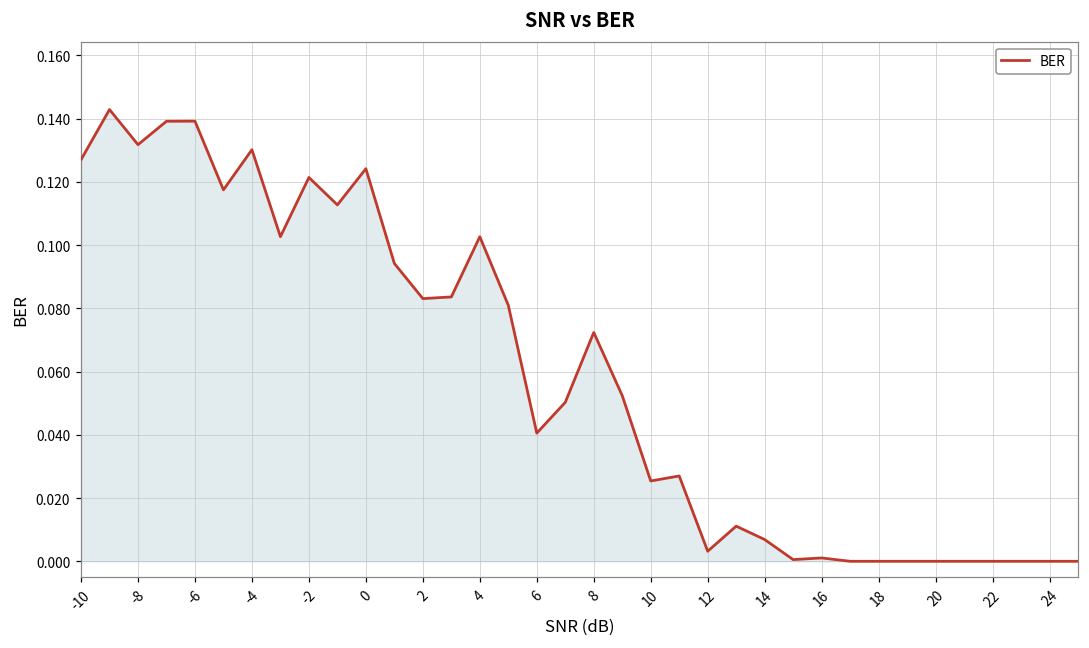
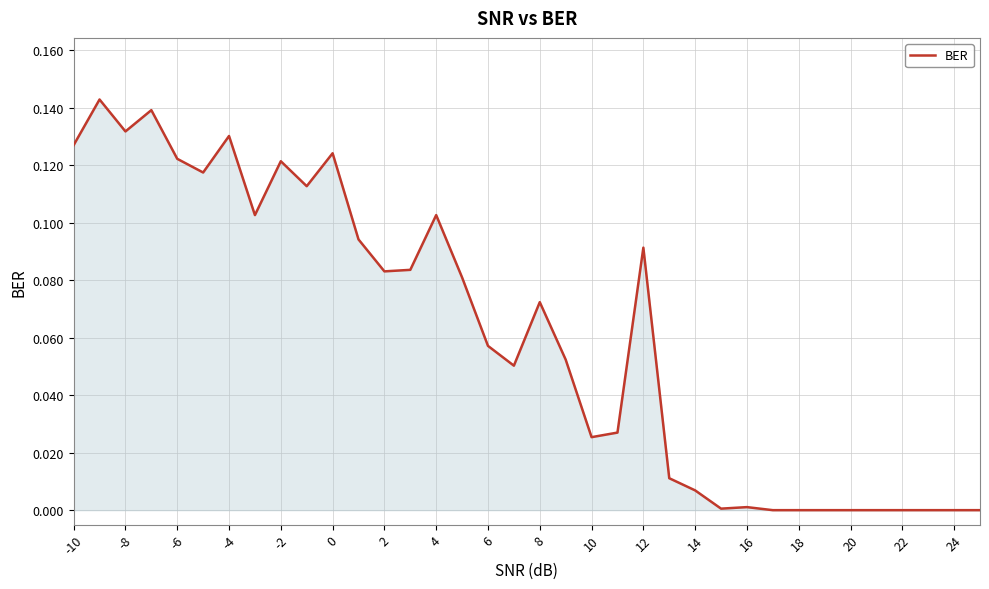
-6: 0.139 -> 0.122
6: 0.041 -> 0.057
12: 0.003 -> 0.091
